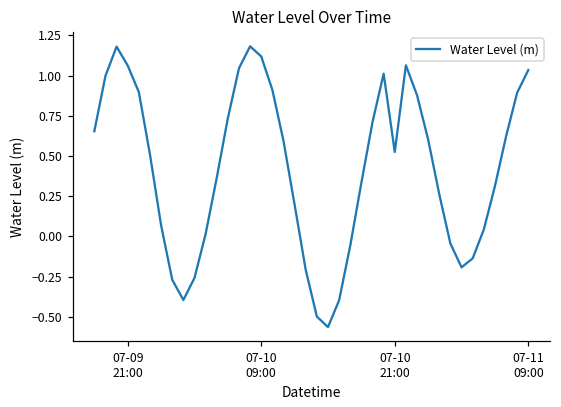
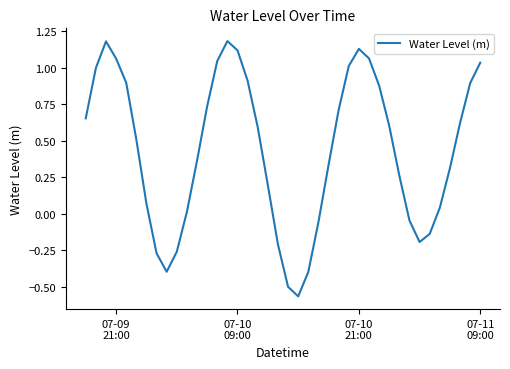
07-10 21:00: 0.53 -> 1.13
